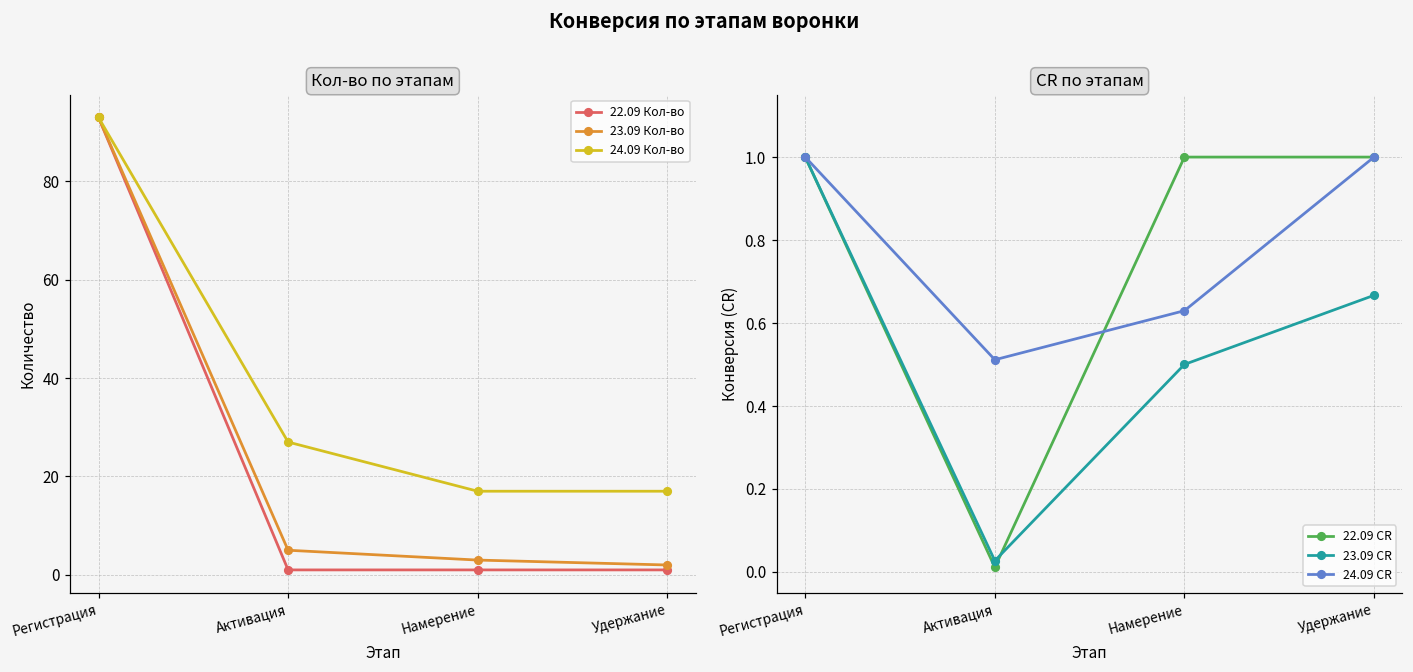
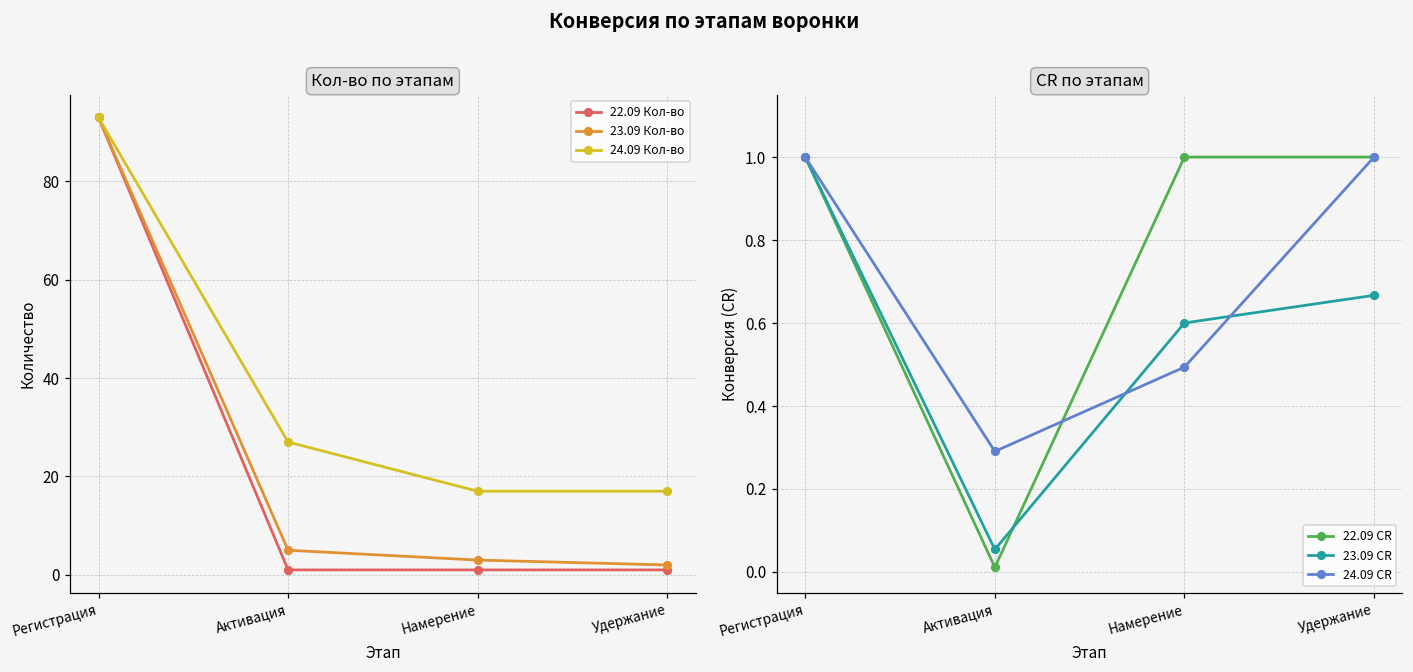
CR по этапам, 23.09 CR, Активация: 0.03 -> 0.05
CR по этапам, 24.09 CR, Активация: 0.51 -> 0.29
CR по этапам, 23.09 CR, Намерение: 0.5 -> 0.6
CR по этапам, 24.09 CR, Намерение: 0.63 -> 0.49
